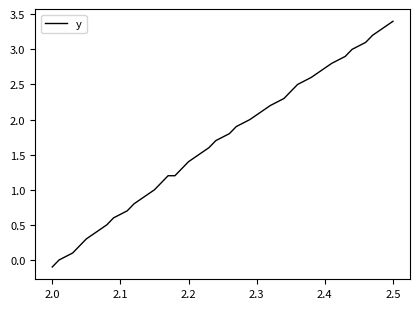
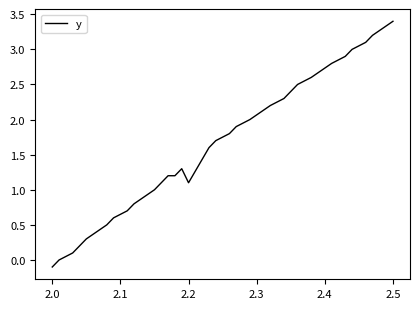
2.2: 1.4 -> 1.1
